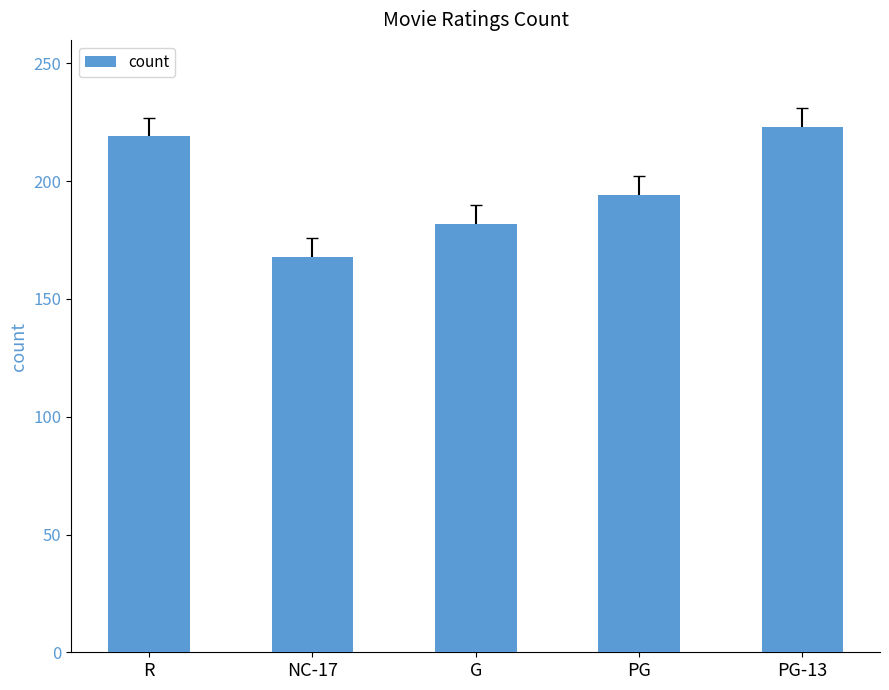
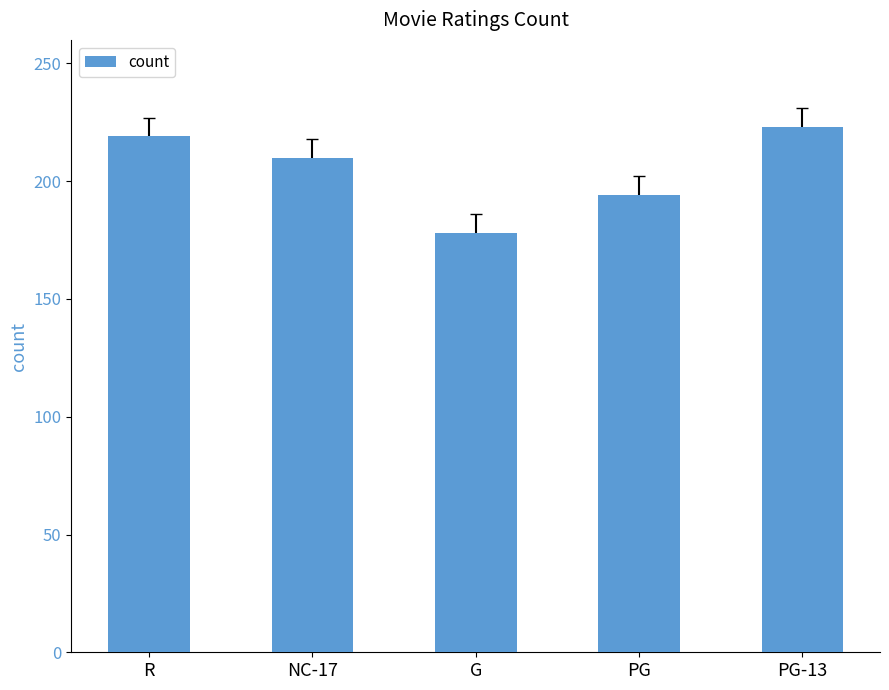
count, NC-17: 168 -> 210
count, G: 182 -> 178
